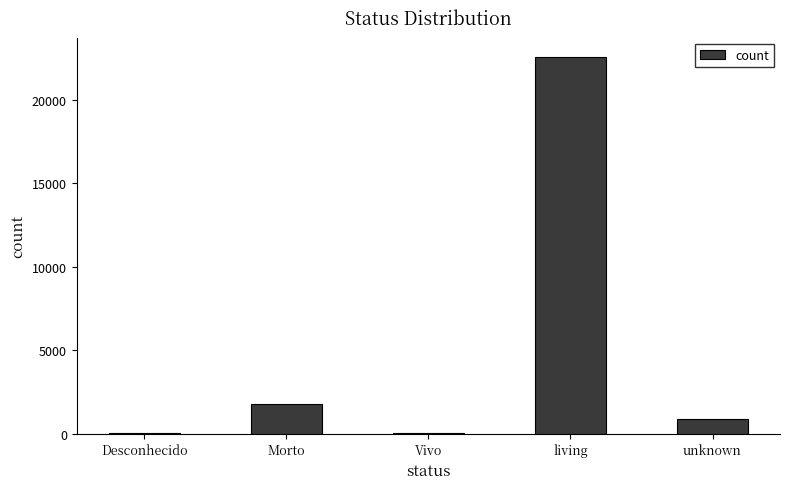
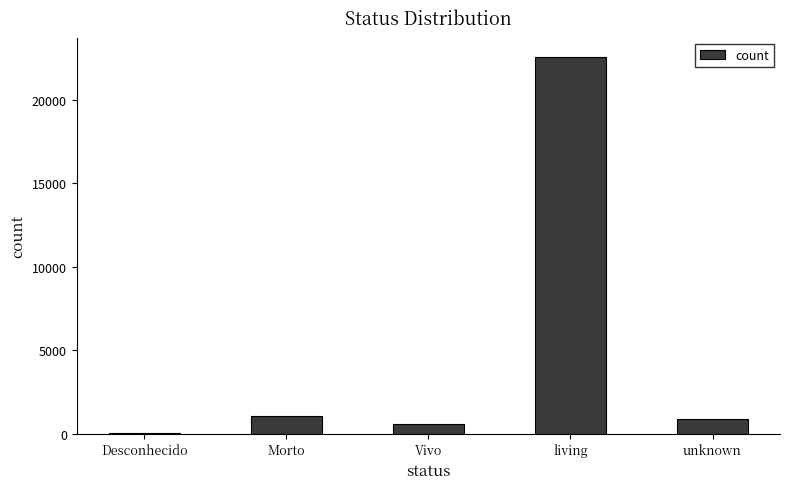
Morto: 1800 -> 1100
Vivo: 0 -> 600
